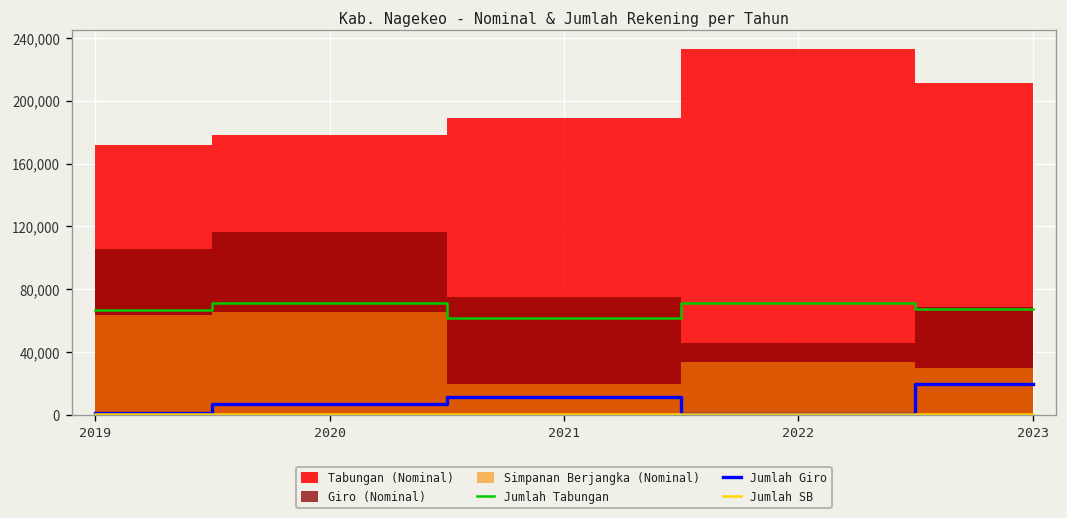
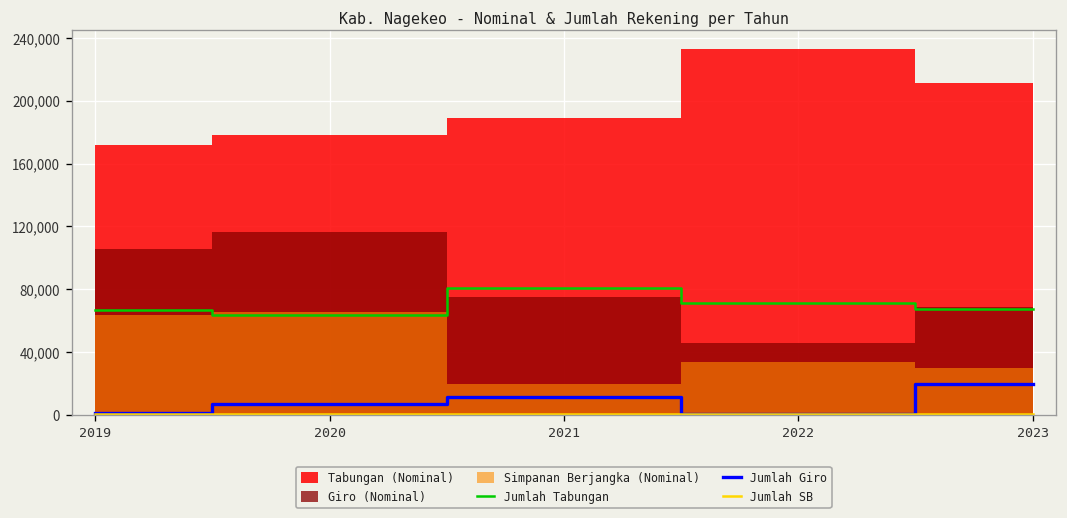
Jumlah Tabungan, 2020: 71,000 -> 64,000
Jumlah Tabungan, 2021: 61,000 -> 81,000
